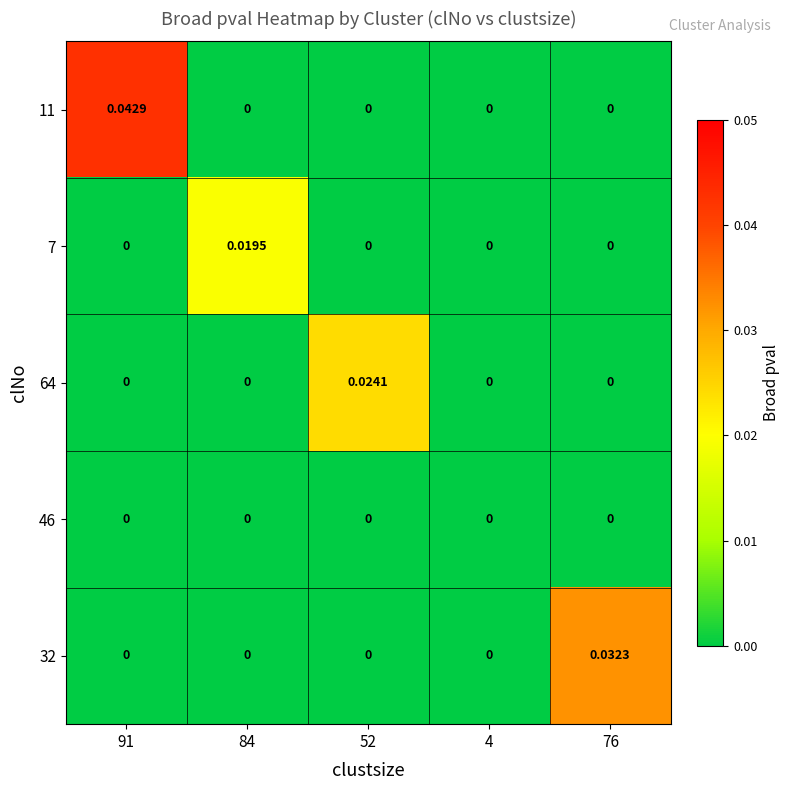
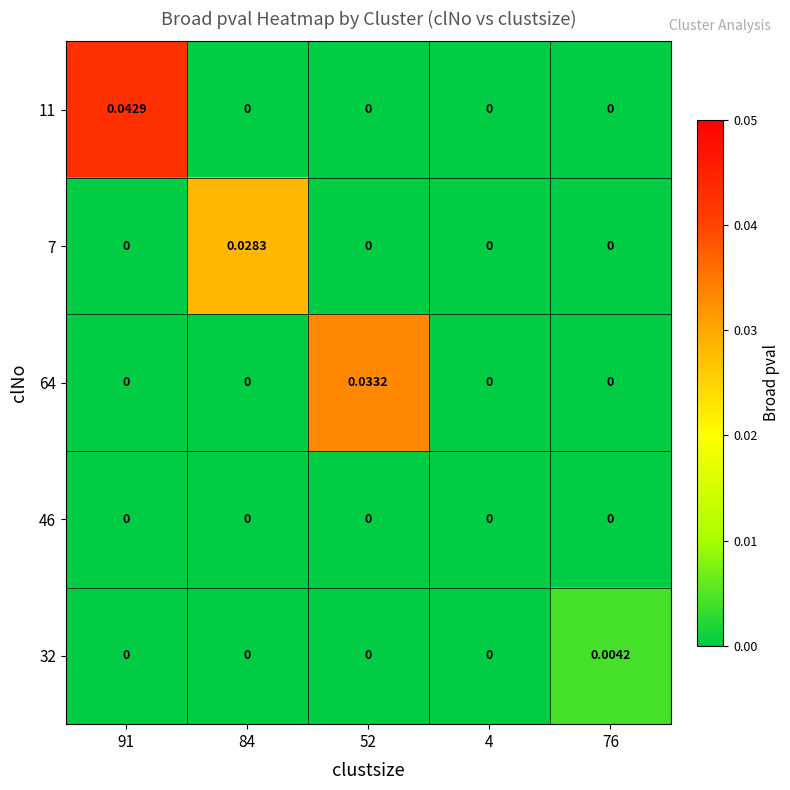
7, 84: 0.0195 -> 0.0283
64, 52: 0.0241 -> 0.0332
32, 76: 0.0323 -> 0.0042
